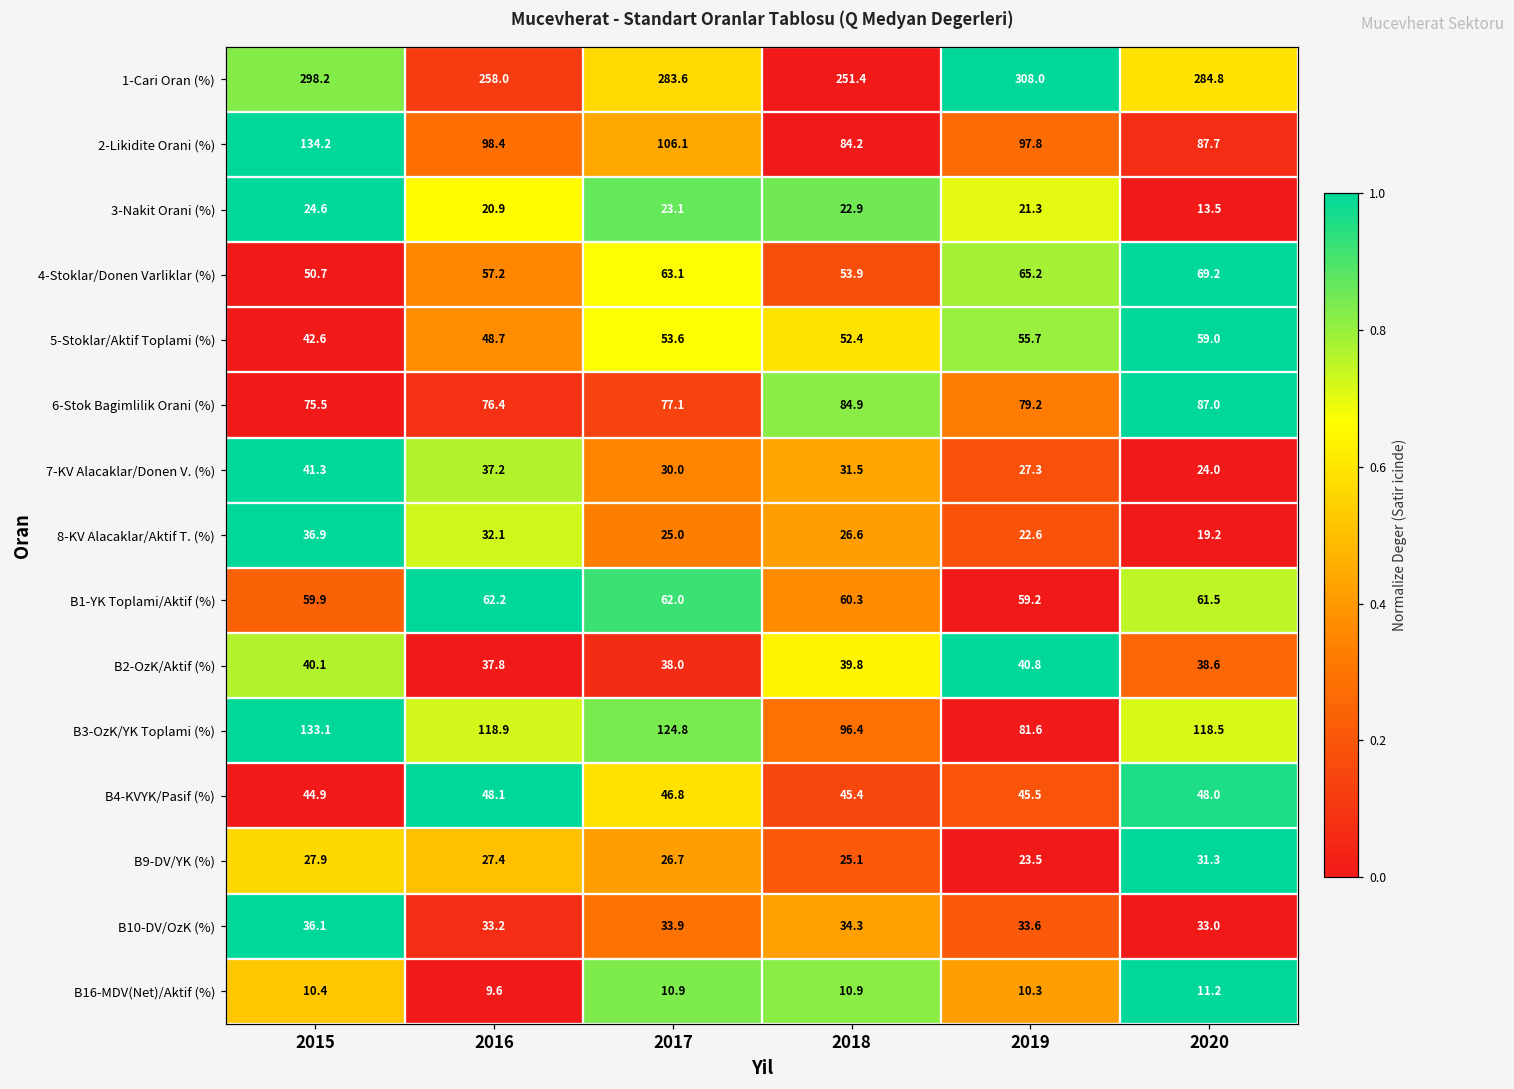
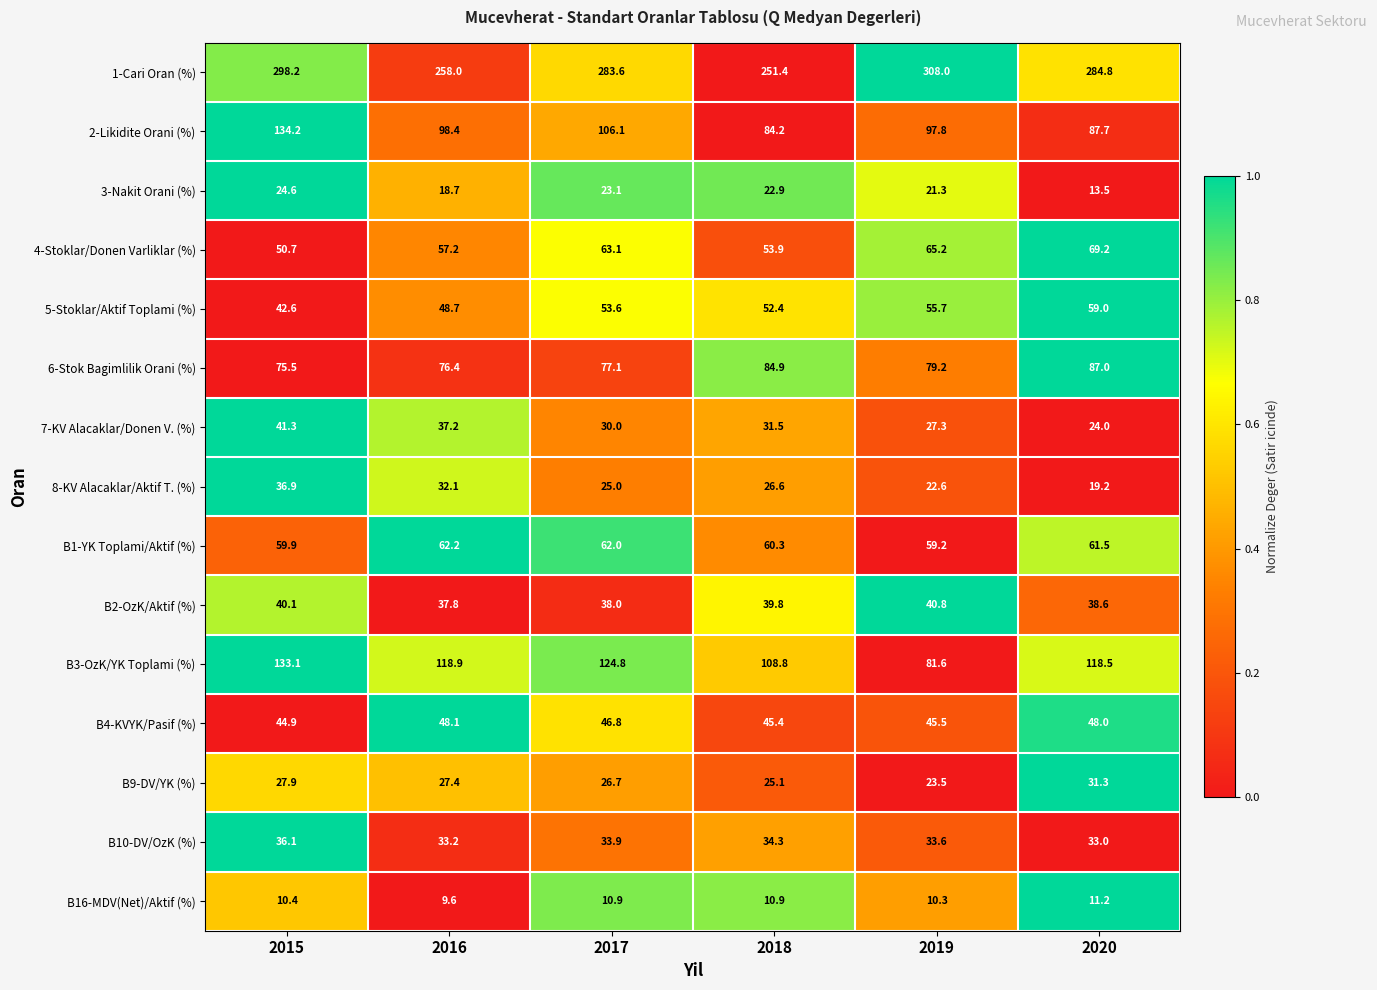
3-Nakit Orani (%), 2016: 20.9 -> 18.7
B3-OzK/YK Toplami (%), 2018: 96.4 -> 108.8
